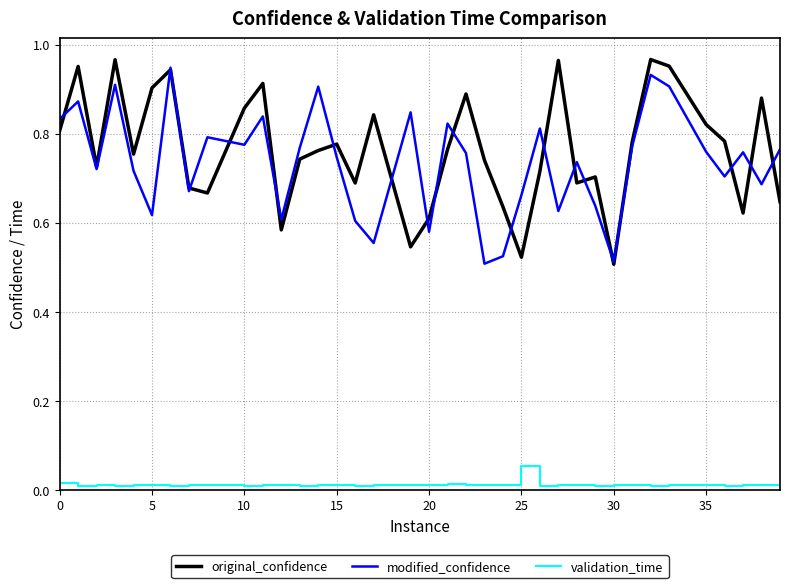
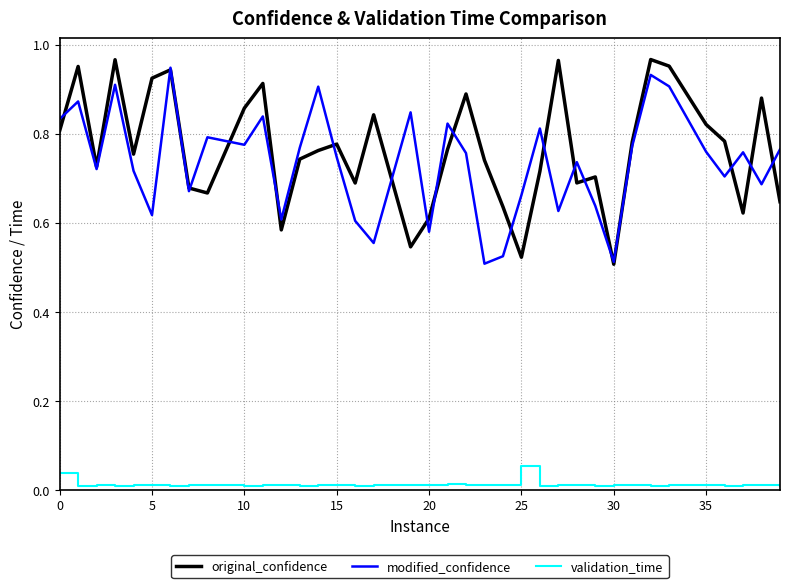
validation_time, 0: 0.02 -> 0.04
original_confidence, 5: 0.90 -> 0.92
